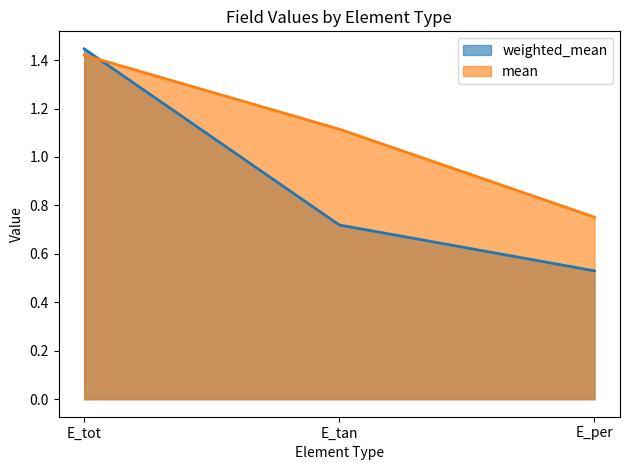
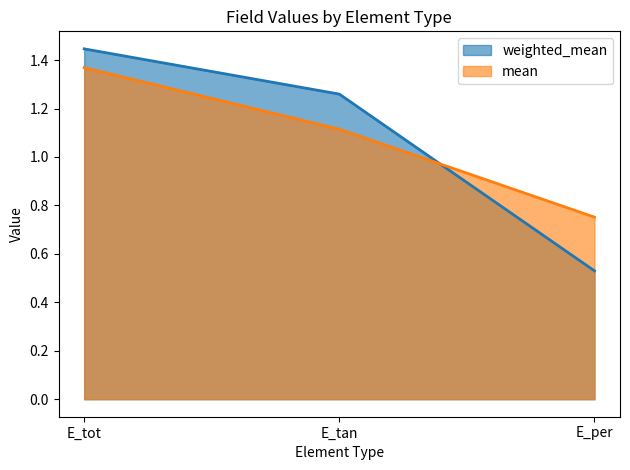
mean, E_tot: 1.42 -> 1.37
weighted_mean, E_tan: 0.72 -> 1.26
